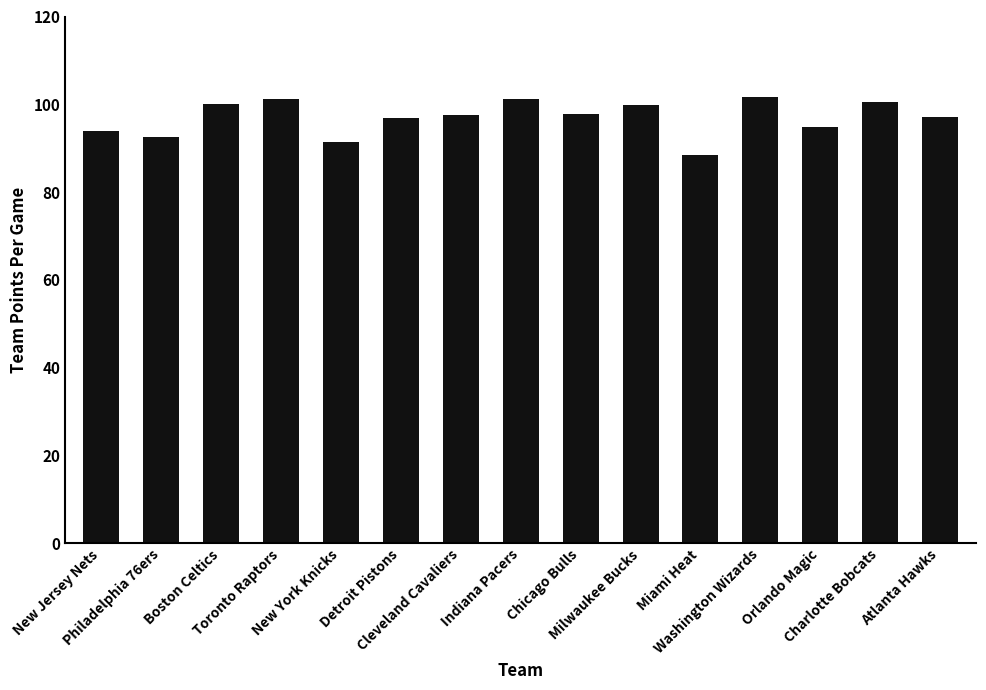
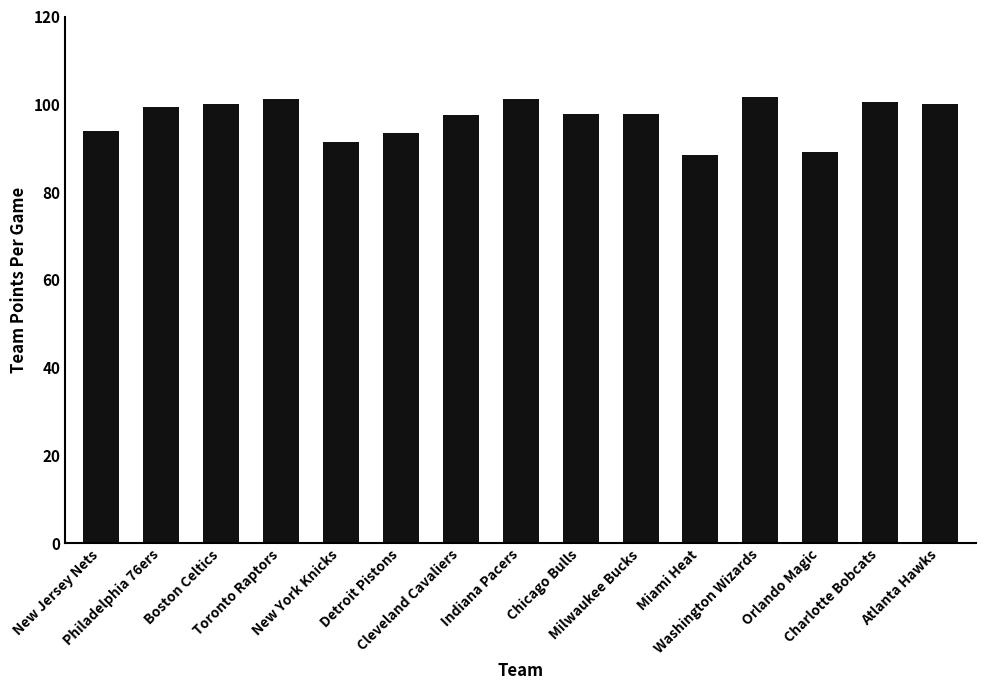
Philadelphia 76ers: 93 -> 99
Detroit Pistons: 97 -> 93
Milwaukee Bucks: 100 -> 98
Orlando Magic: 95 -> 89
Atlanta Hawks: 97 -> 100
